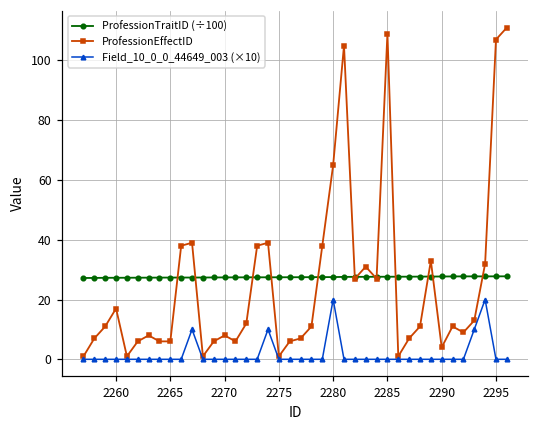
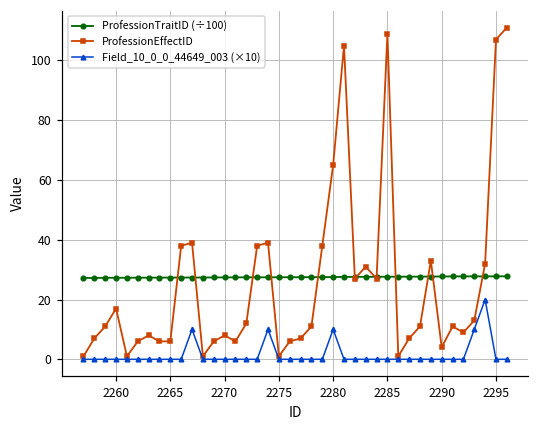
Field_10_0_0_44649_003 (×10), 2280: 20 -> 10
